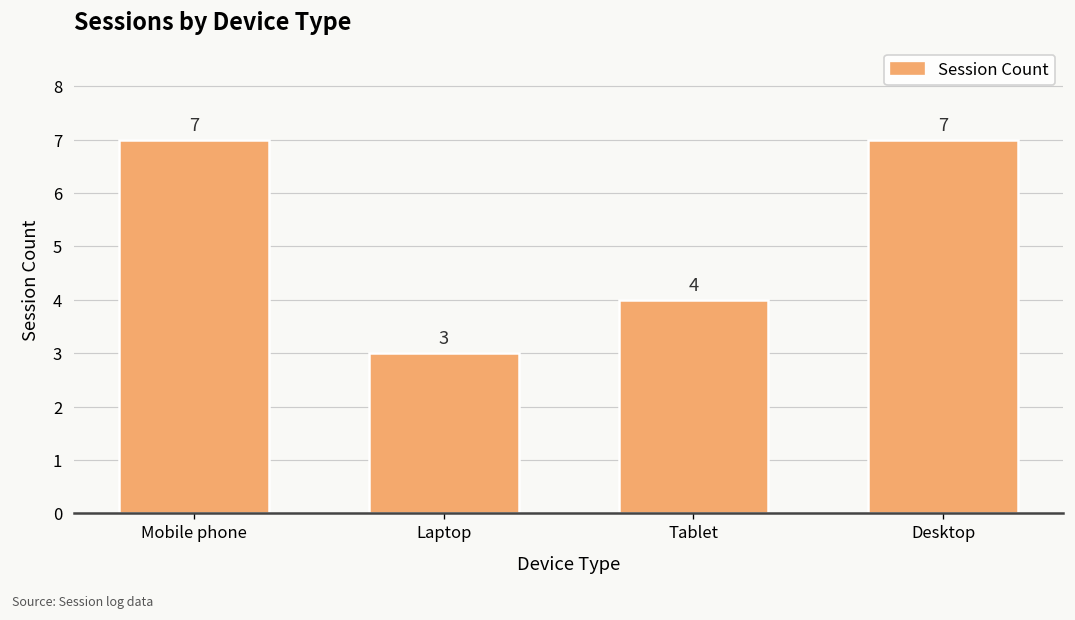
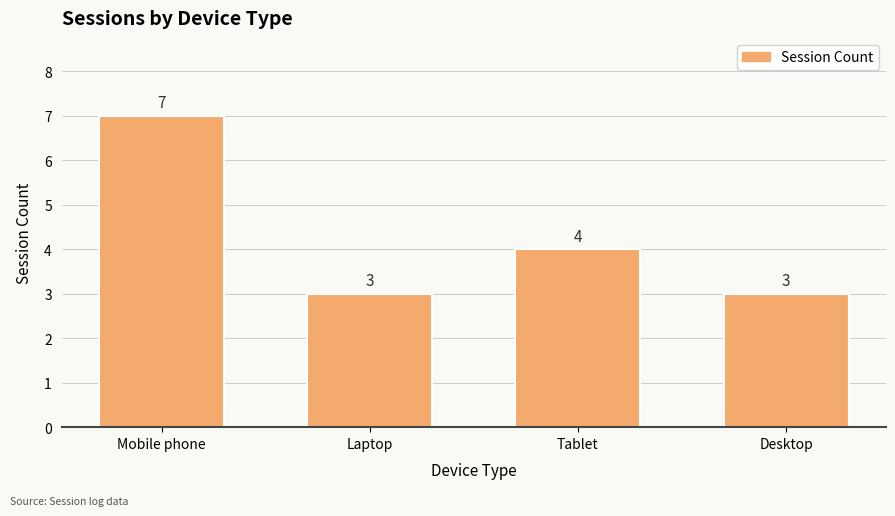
Desktop: 7 -> 3
